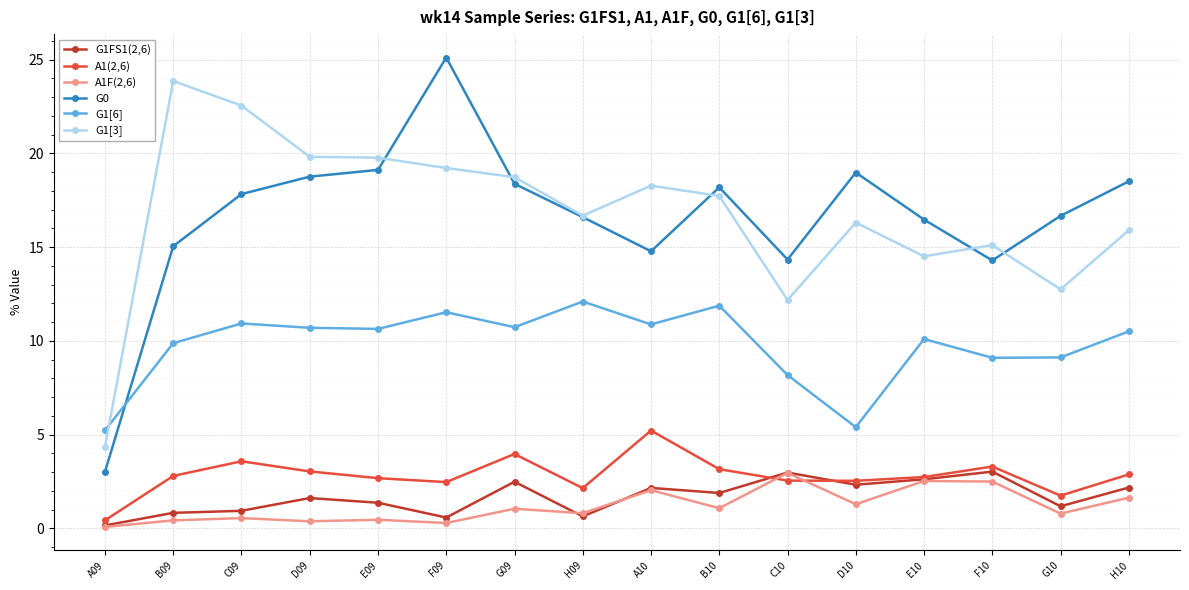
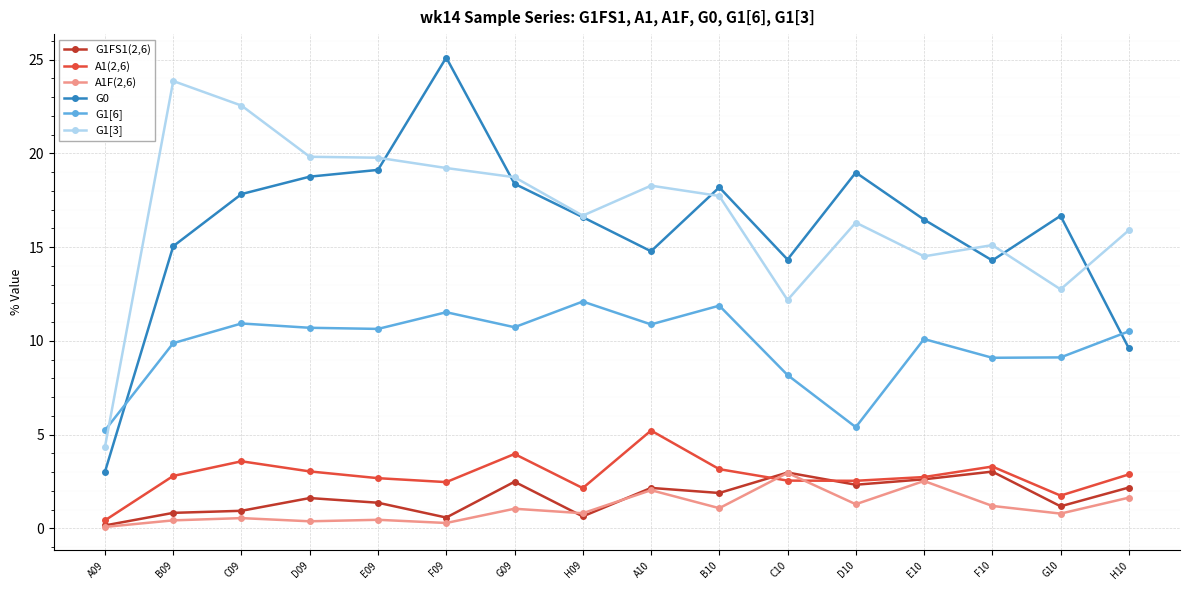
A1F(2,6), F10: 2.5 -> 1.2
G0, H10: 18.5 -> 9.6
